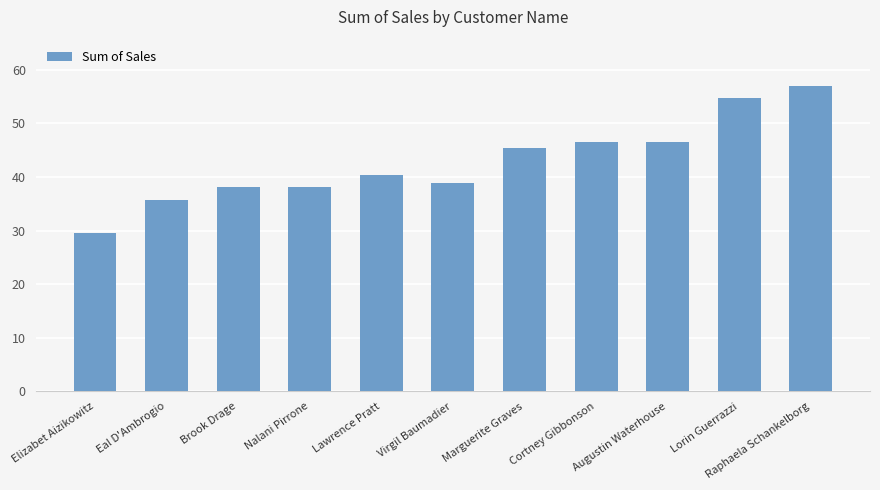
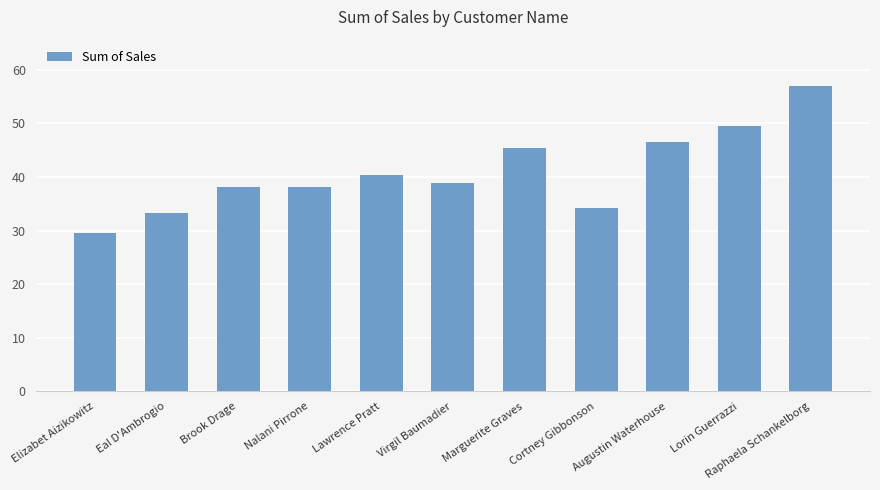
Eal D'Ambrogio: 36 -> 33
Cortney Gibbonson: 47 -> 34
Lorin Guerrazzi: 55 -> 50
